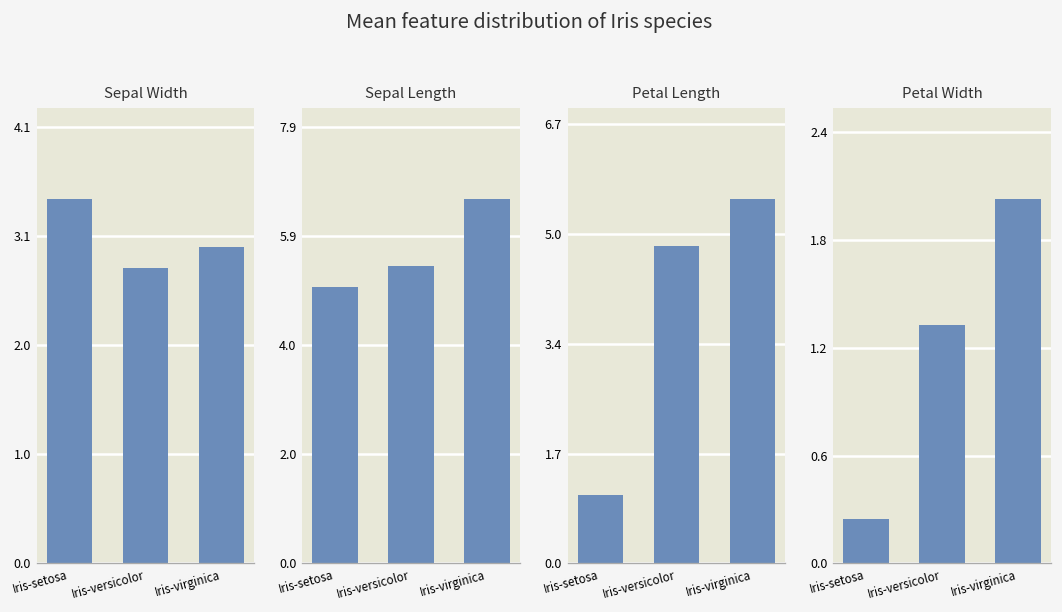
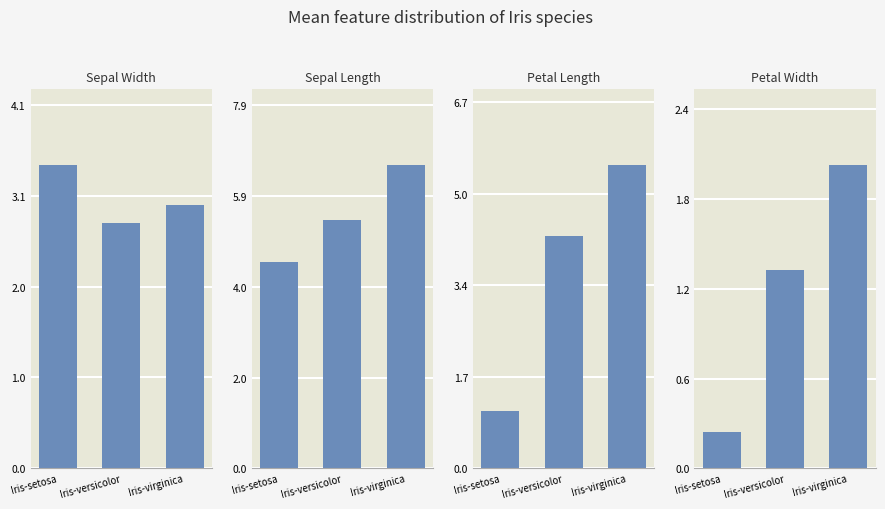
Sepal Length, Iris-setosa: 5.0 -> 4.5
Petal Length, Iris-versicolor: 4.8 -> 4.3
